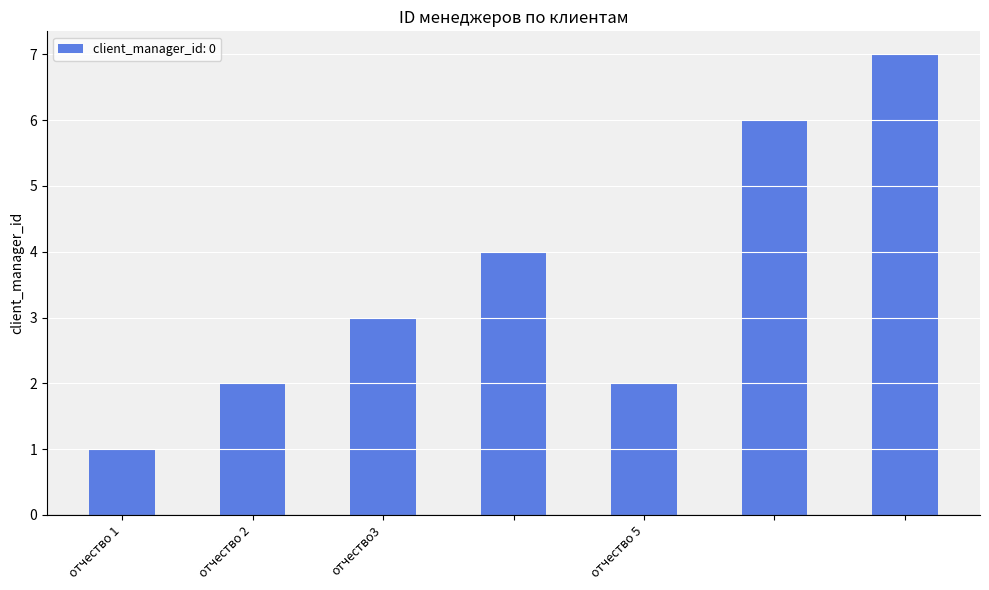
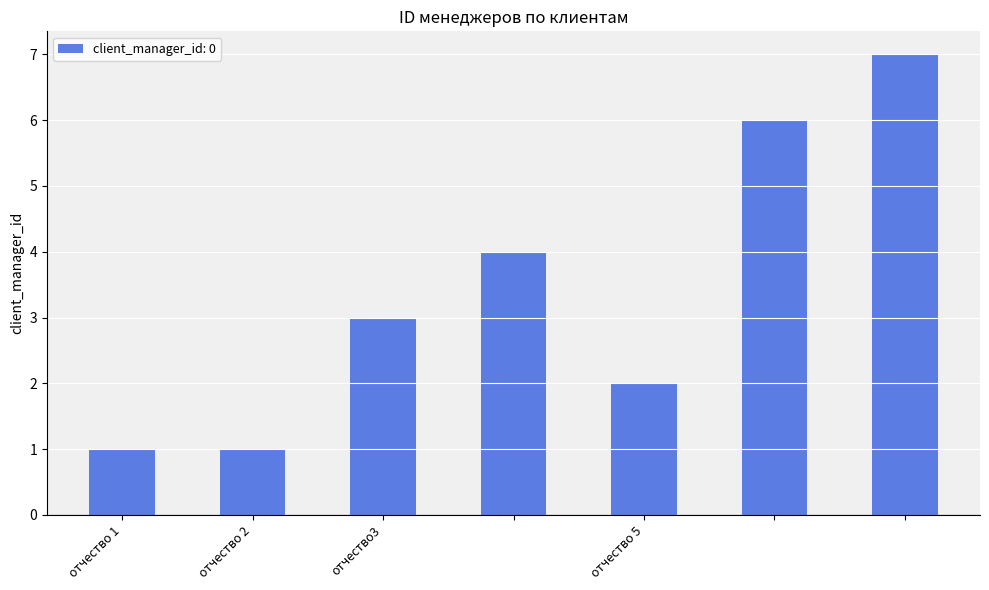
отчество 2: 2 -> 1
